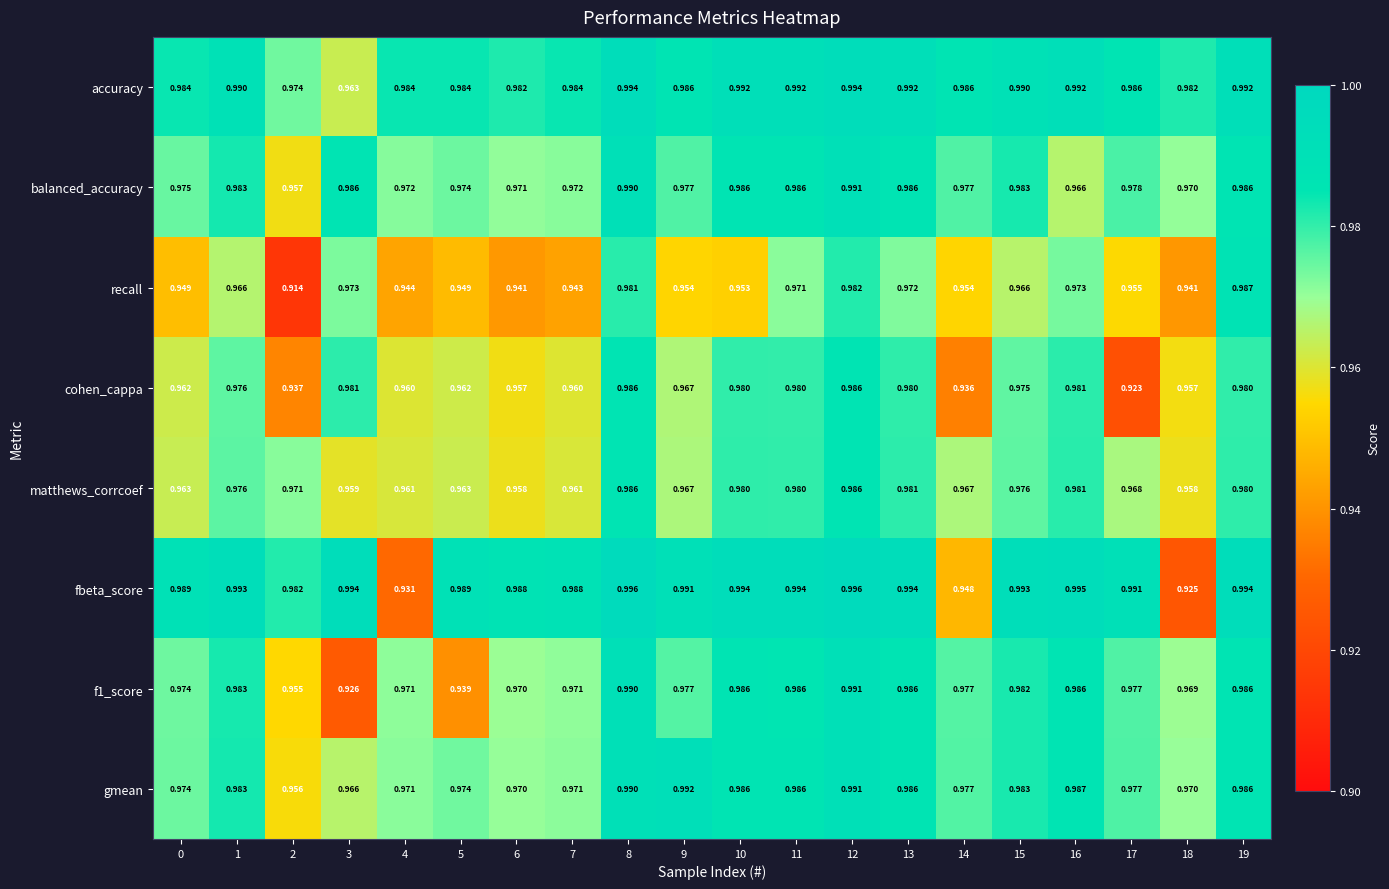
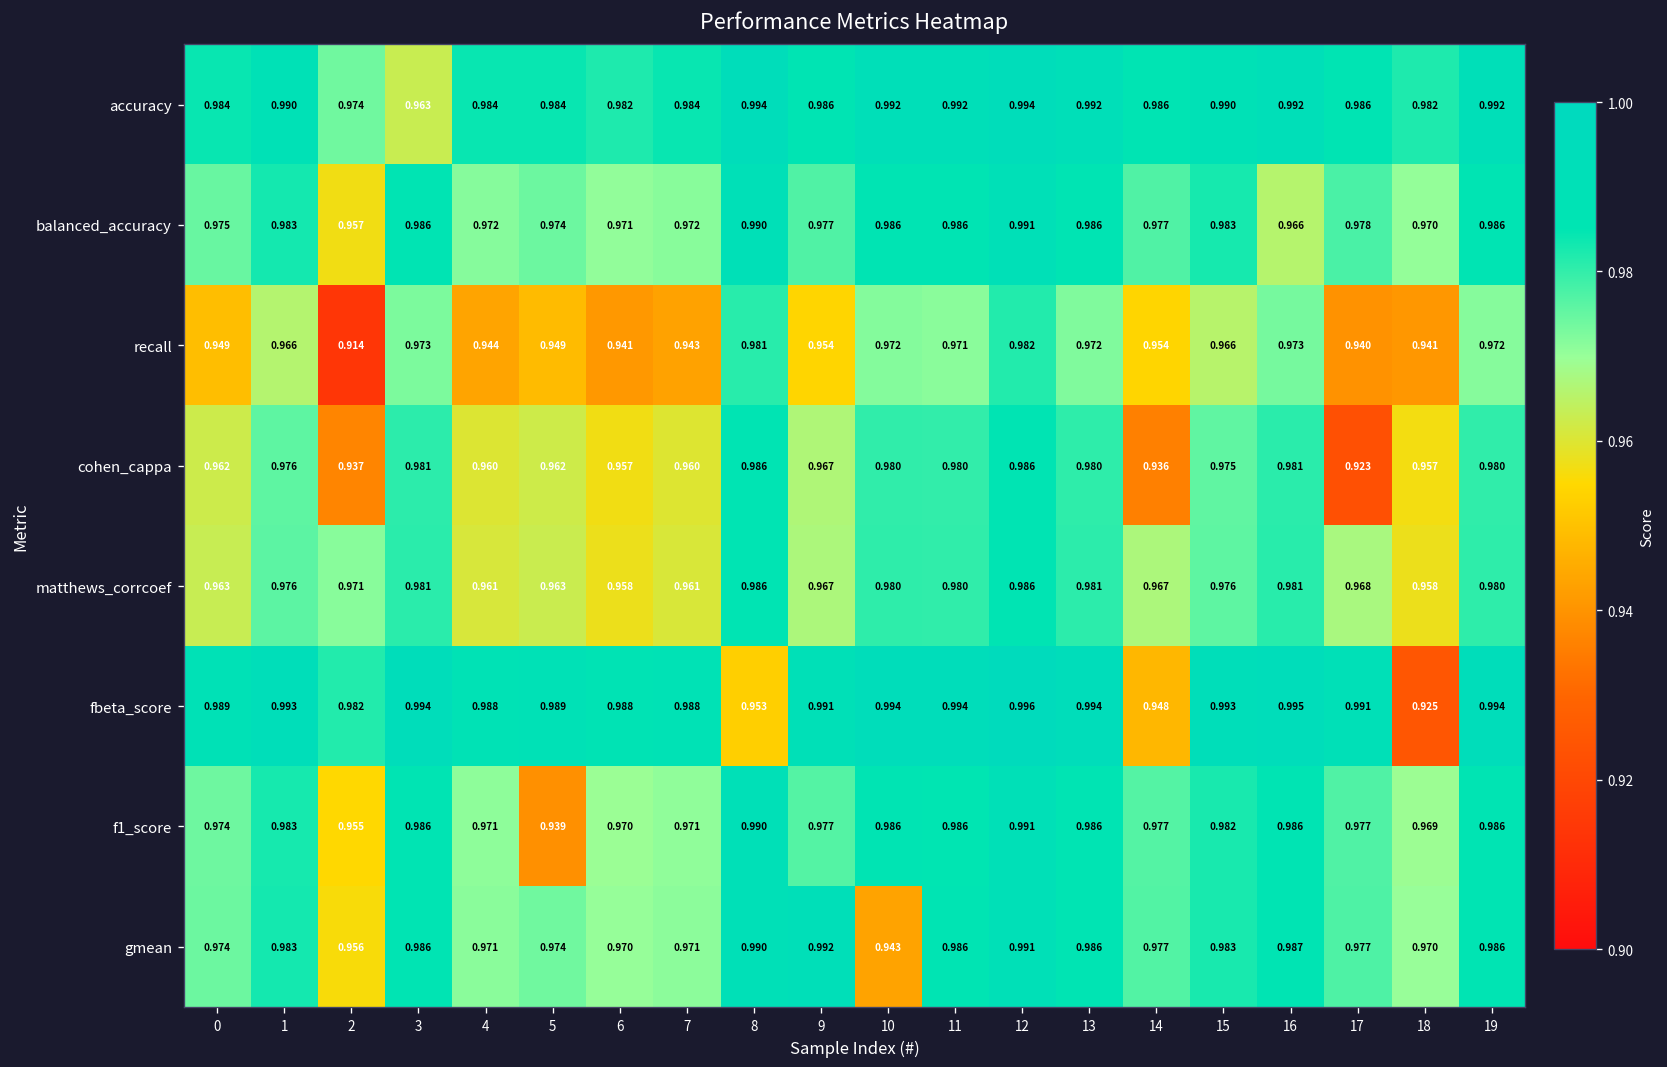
recall, 10: 0.953 -> 0.972
recall, 17: 0.955 -> 0.940
recall, 19: 0.987 -> 0.972
matthews_corrcoef, 3: 0.959 -> 0.981
fbeta_score, 4: 0.931 -> 0.988
fbeta_score, 8: 0.996 -> 0.953
f1_score, 3: 0.926 -> 0.986
gmean, 3: 0.966 -> 0.986
gmean, 10: 0.986 -> 0.943
